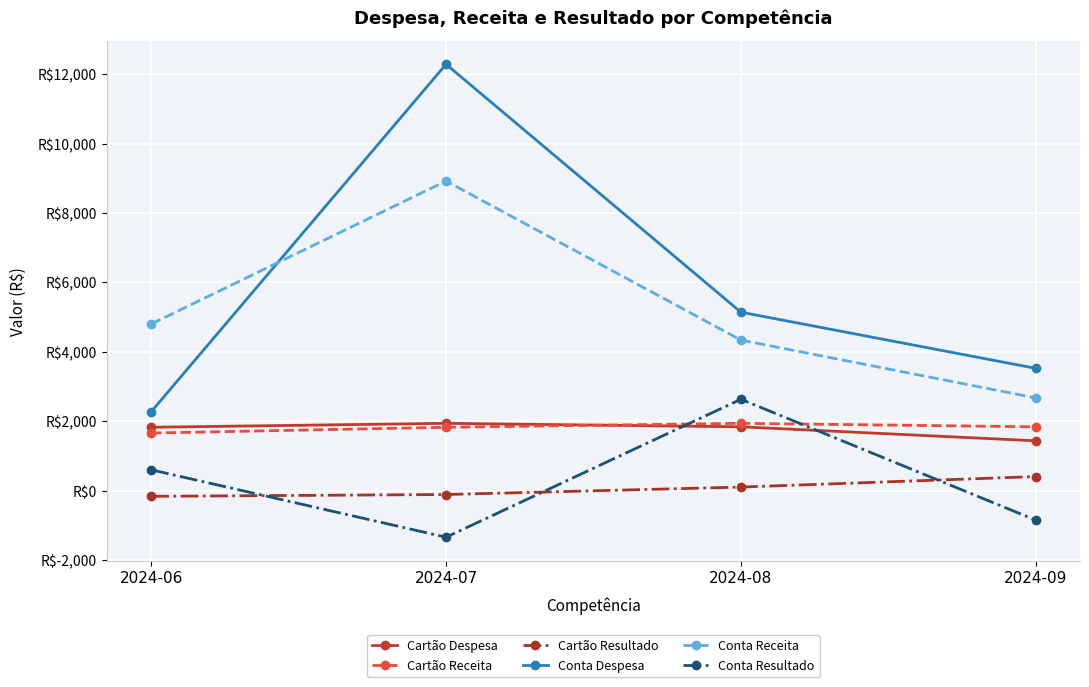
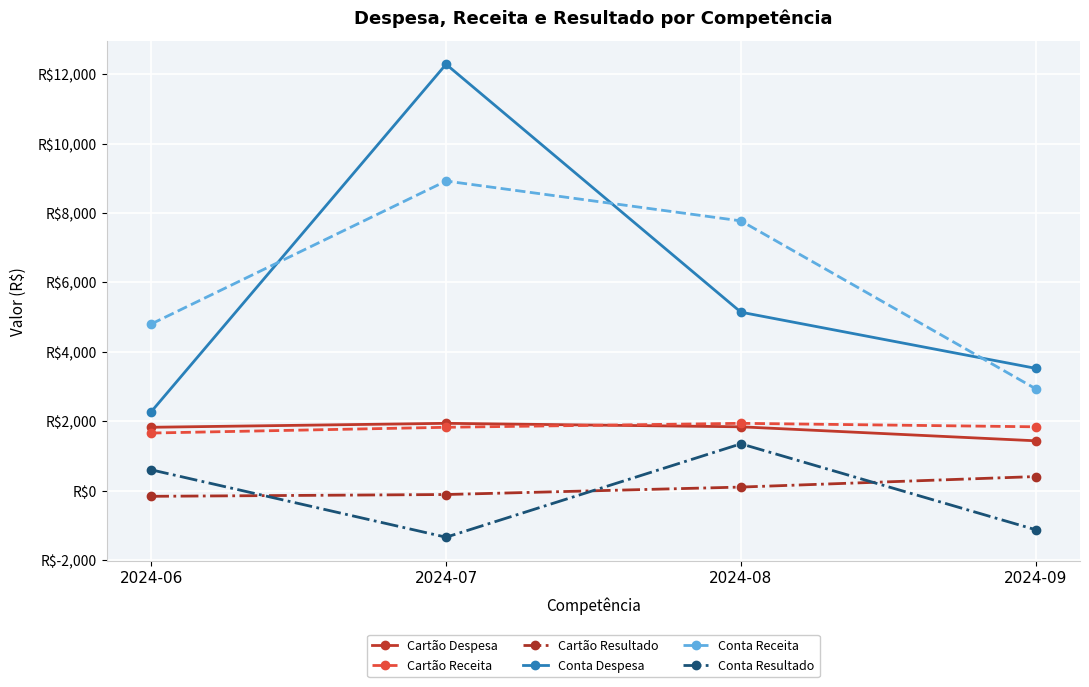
Conta Receita, 2024-08: R$4,300 -> R$7,800
Conta Resultado, 2024-08: R$2,600 -> R$1,300
Conta Receita, 2024-09: R$2,700 -> R$2,900
Conta Resultado, 2024-09: R$-900 -> R$-1,100
